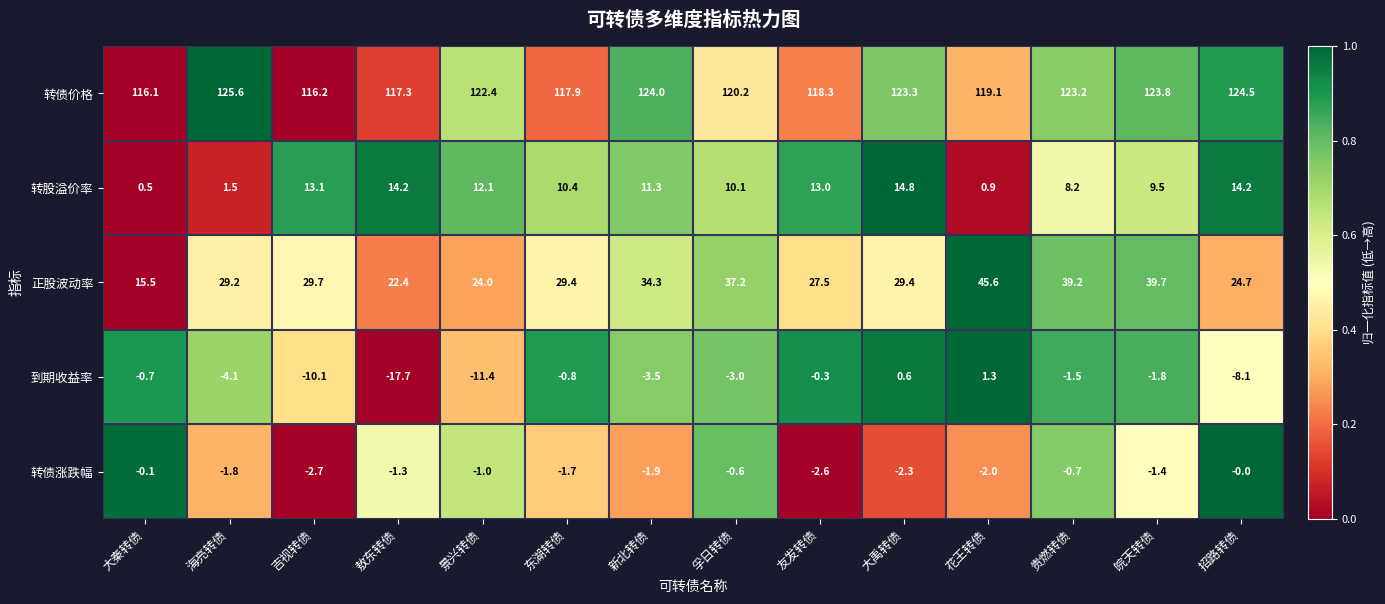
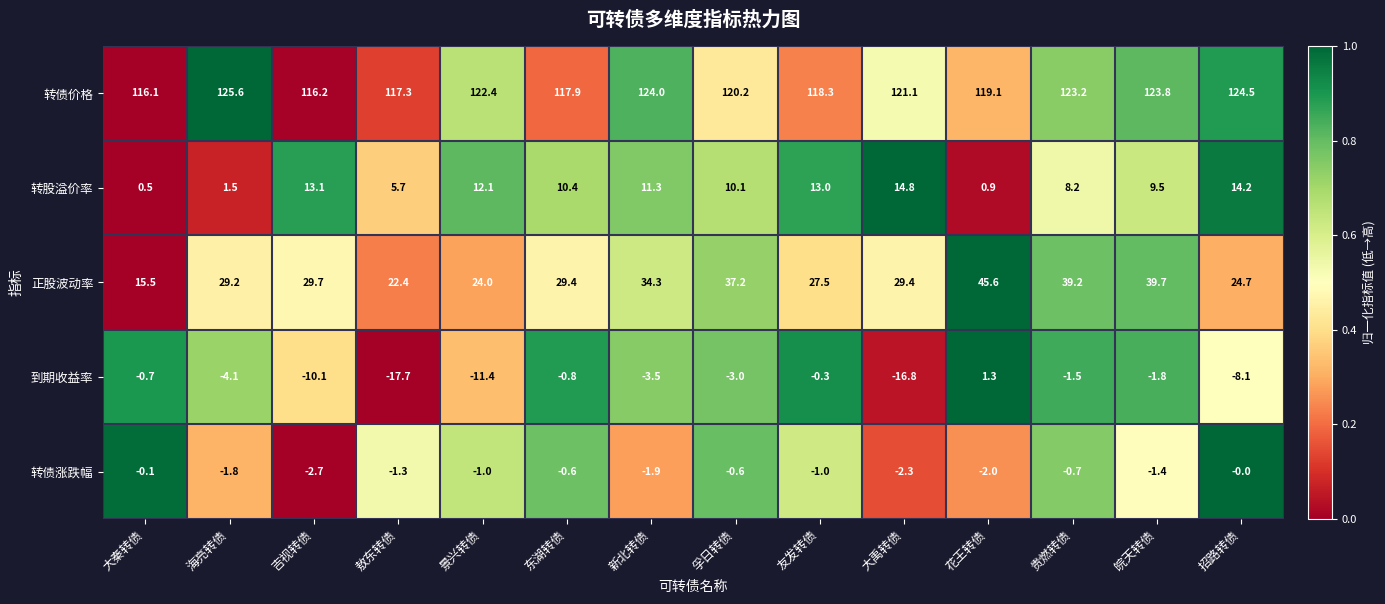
转债价格, 大禹转债: 123.3 -> 121.1
转股溢价率, 敖东转债: 14.2 -> 5.7
到期收益率, 大禹转债: 0.6 -> -16.8
转债涨跌幅, 东湖转债: -1.7 -> -0.6
转债涨跌幅, 友发转债: -2.6 -> -1.0
